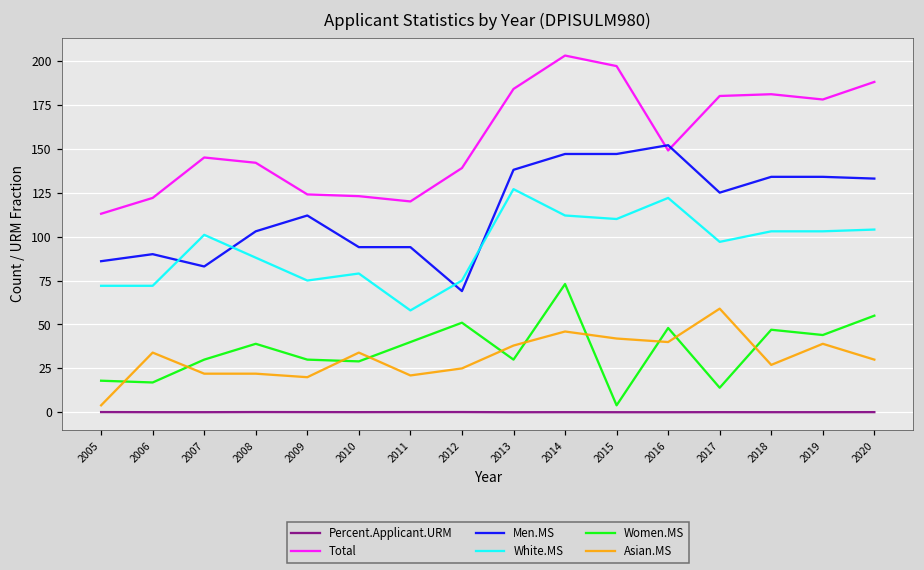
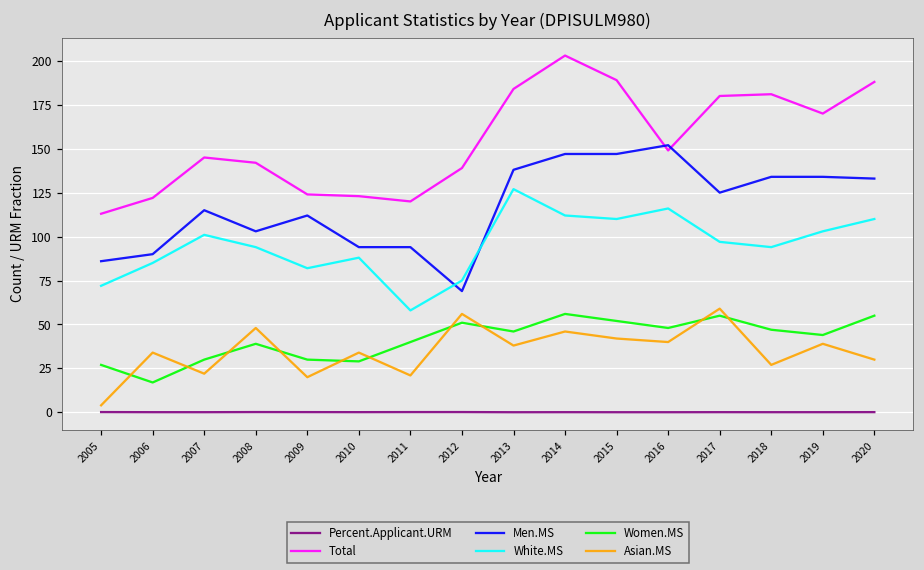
Women.MS, 2005: 18 -> 27
White.MS, 2006: 72 -> 85
Men.MS, 2007: 83 -> 115
White.MS, 2008: 88 -> 94
Asian.MS, 2008: 22 -> 48
White.MS, 2009: 75 -> 82
White.MS, 2010: 79 -> 88
Asian.MS, 2012: 25 -> 56
Women.MS, 2013: 30 -> 46
Women.MS, 2014: 73 -> 56
Total, 2015: 197 -> 189
Women.MS, 2015: 4 -> 52
White.MS, 2016: 122 -> 116
Women.MS, 2017: 14 -> 55
White.MS, 2018: 103 -> 94
Total, 2019: 178 -> 170
White.MS, 2020: 104 -> 110
